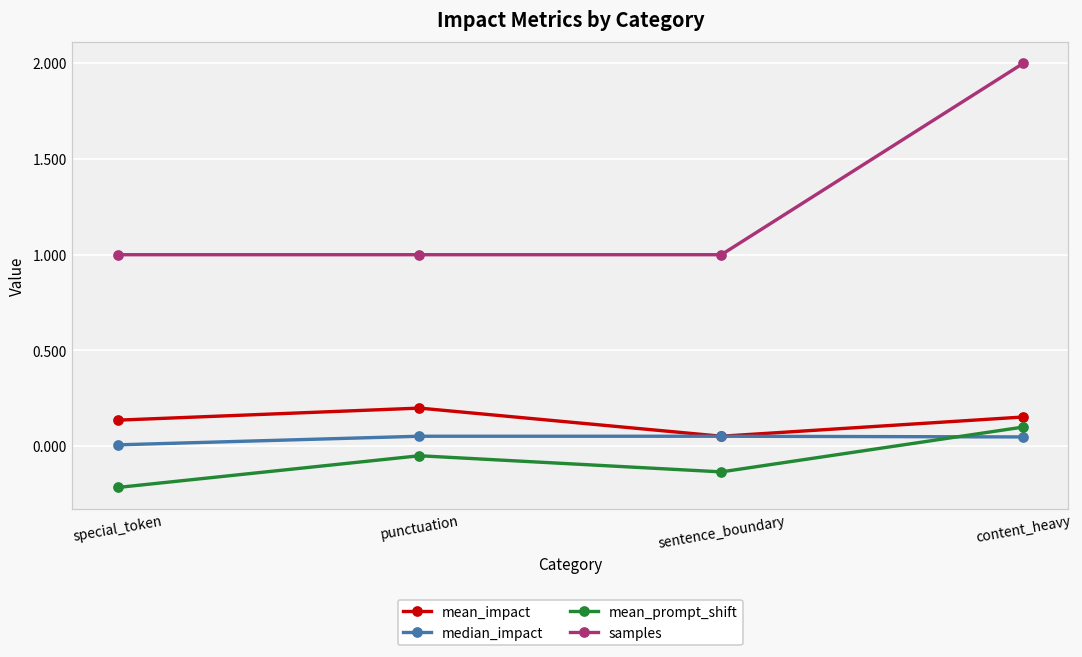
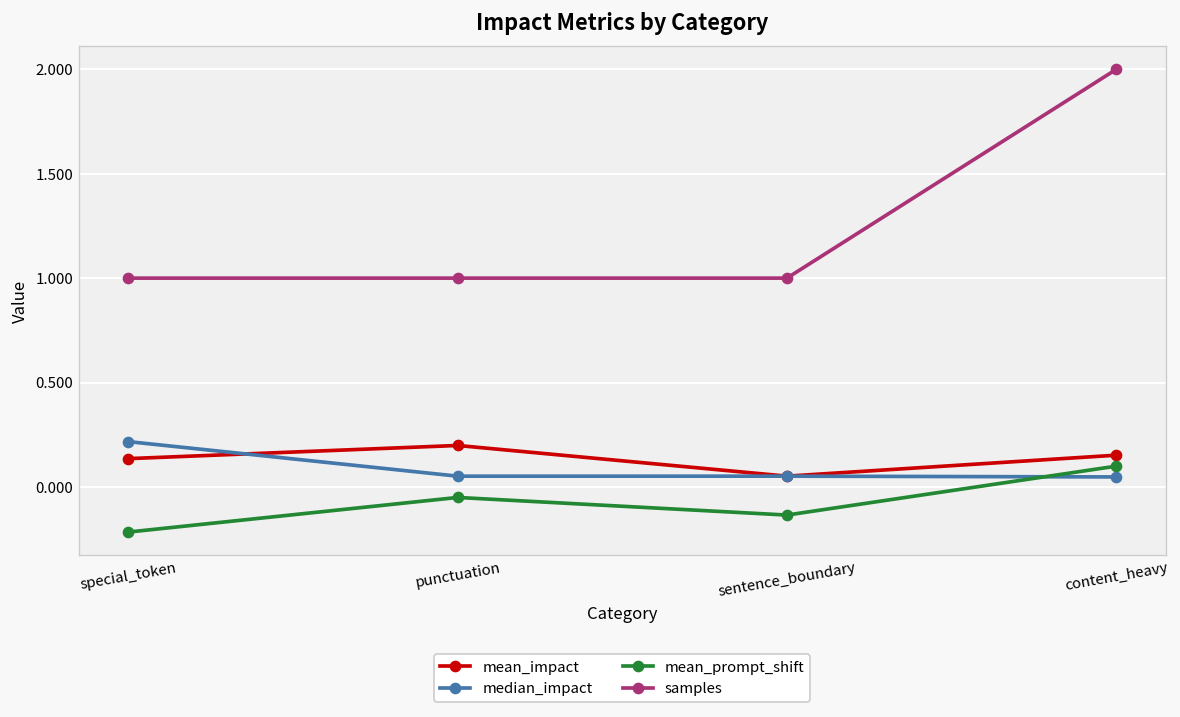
median_impact, special_token: 0.01 -> 0.22
